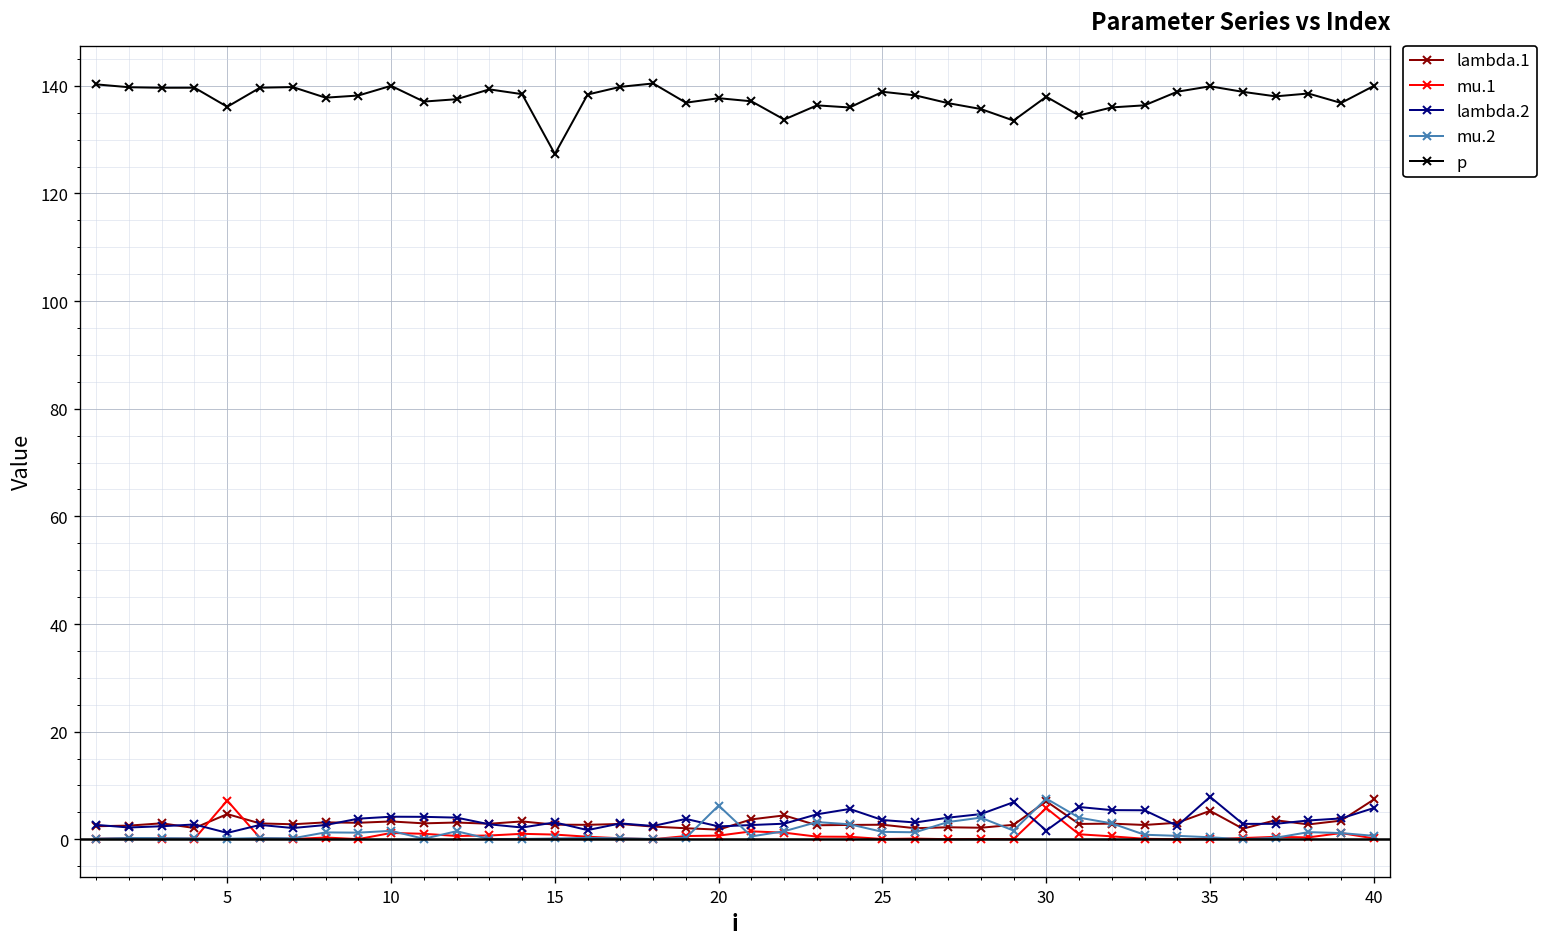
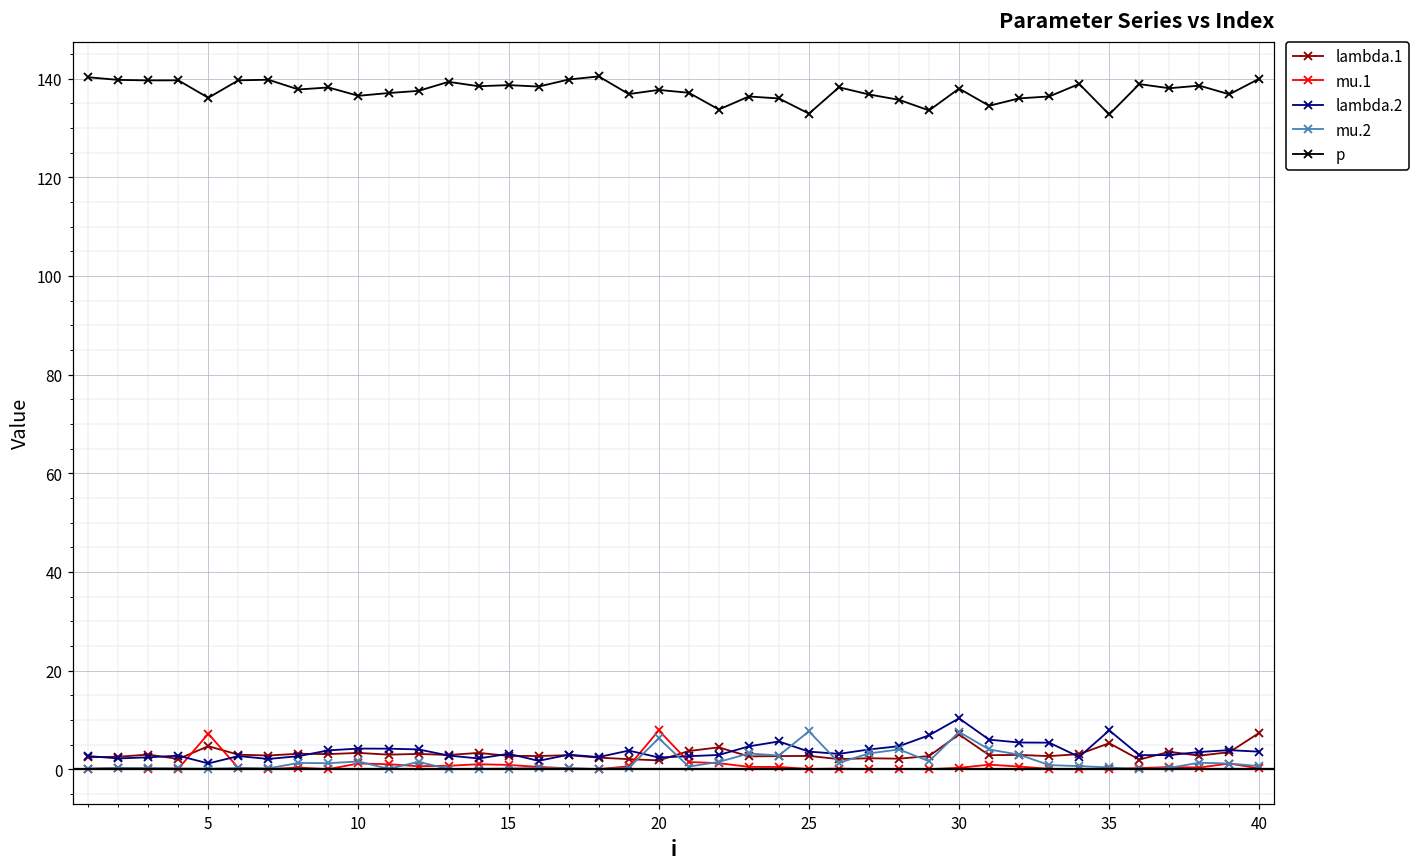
p, 10: 140 -> 136
p, 15: 127 -> 139
mu.1, 20: 1 -> 8
mu.2, 25: 1 -> 8
p, 25: 139 -> 133
mu.1, 30: 6 -> 0
lambda.2, 30: 2 -> 10
p, 35: 140 -> 133
lambda.2, 40: 6 -> 4
